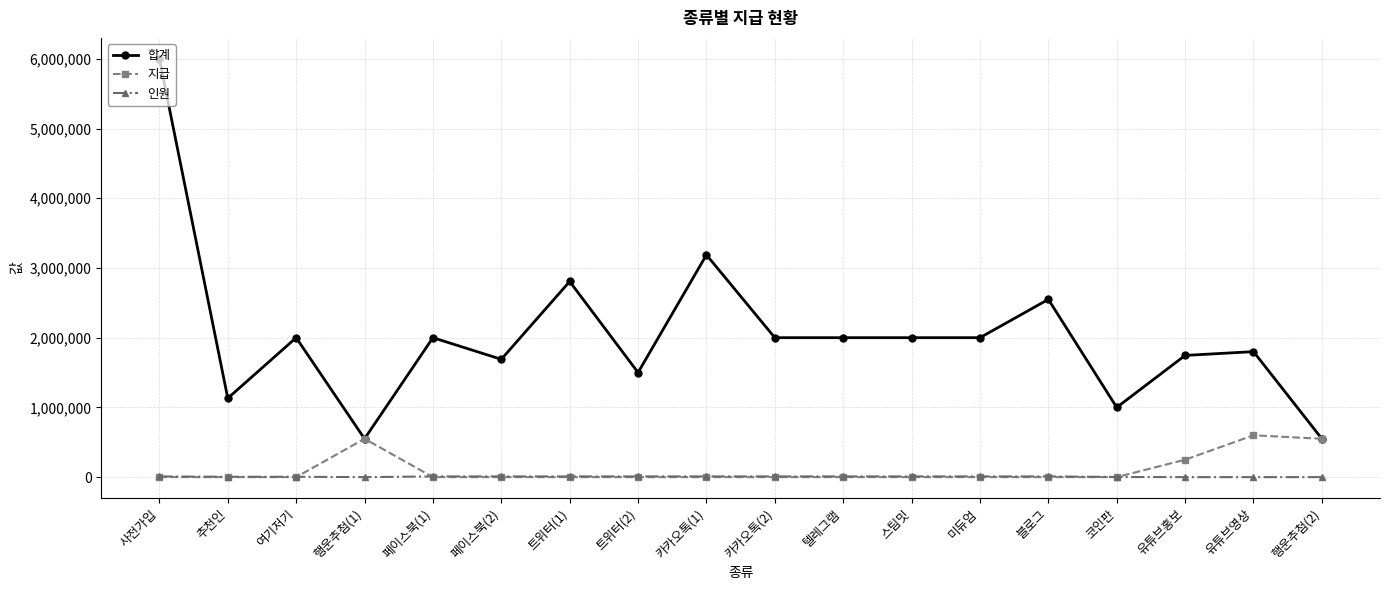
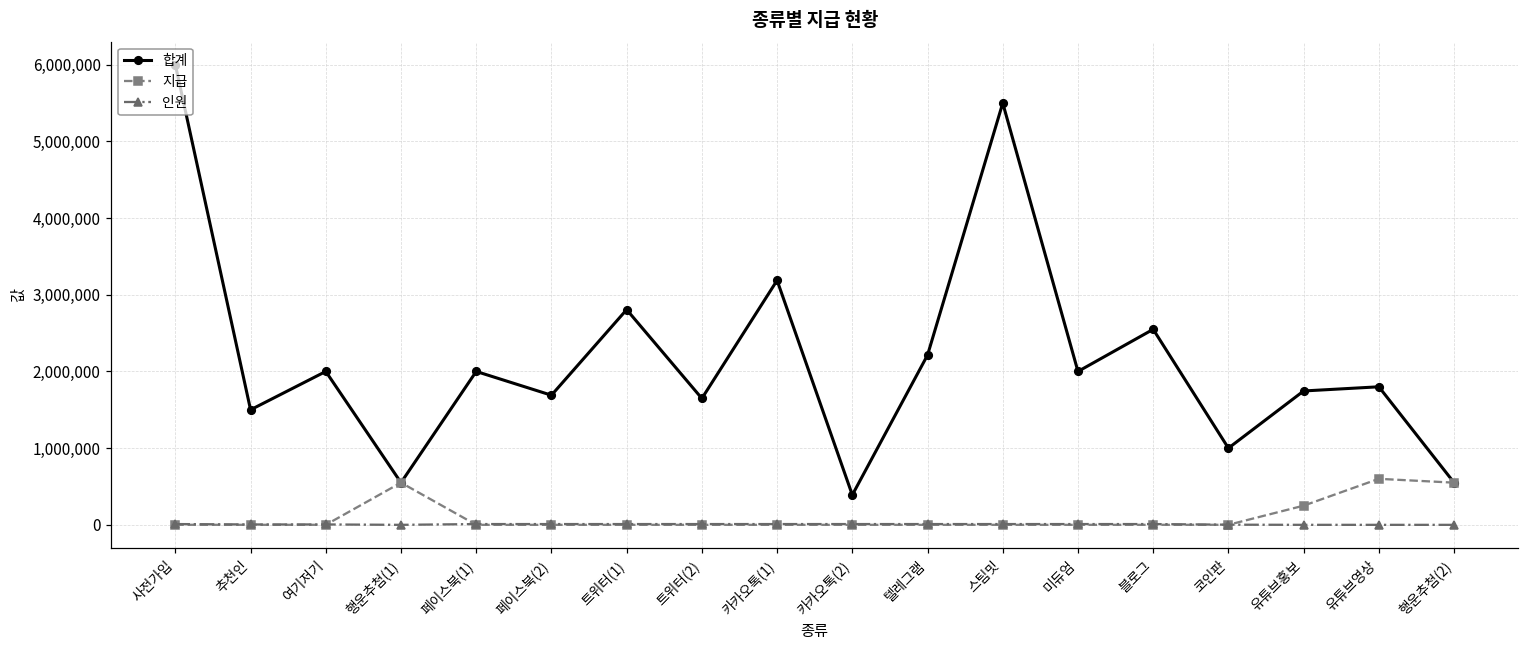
합계, 추천인: 1,100,000 -> 1,500,000
합계, 트위터(2): 1,500,000 -> 1,600,000
합계, 카카오톡(2): 2,000,000 -> 400,000
합계, 텔레그램: 2,000,000 -> 2,200,000
합계, 스팀밋: 2,000,000 -> 5,500,000
